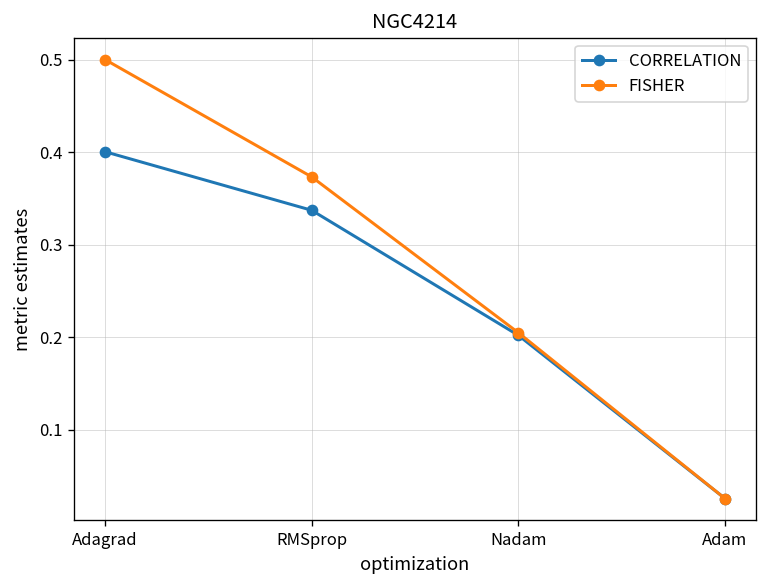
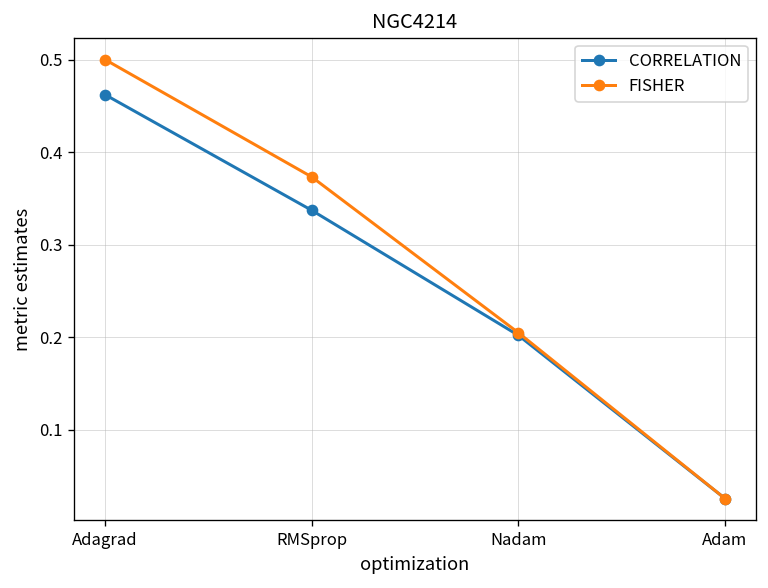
CORRELATION, Adagrad: 0.40 -> 0.46
